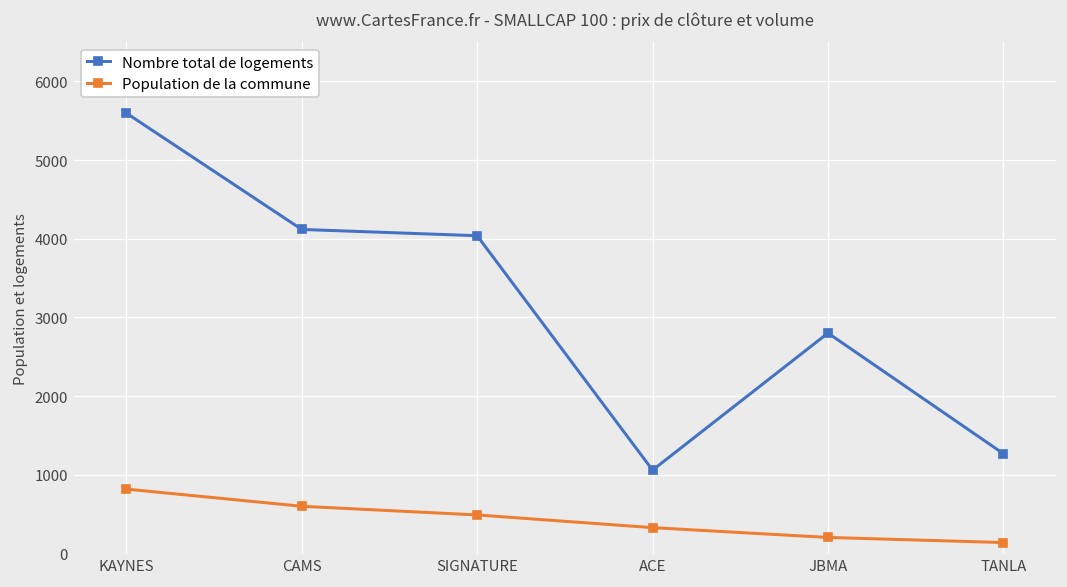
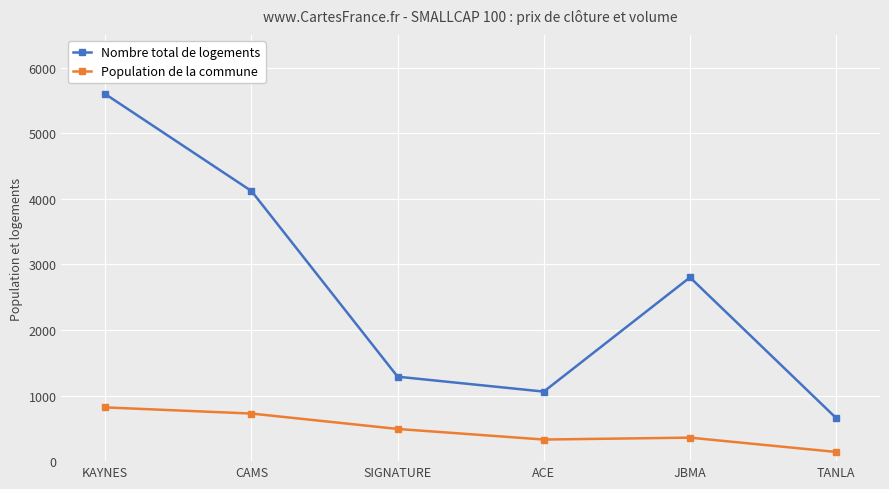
Population de la commune, CAMS: 600 -> 700
Nombre total de logements, SIGNATURE: 4000 -> 1300
Population de la commune, JBMA: 200 -> 400
Nombre total de logements, TANLA: 1300 -> 700
